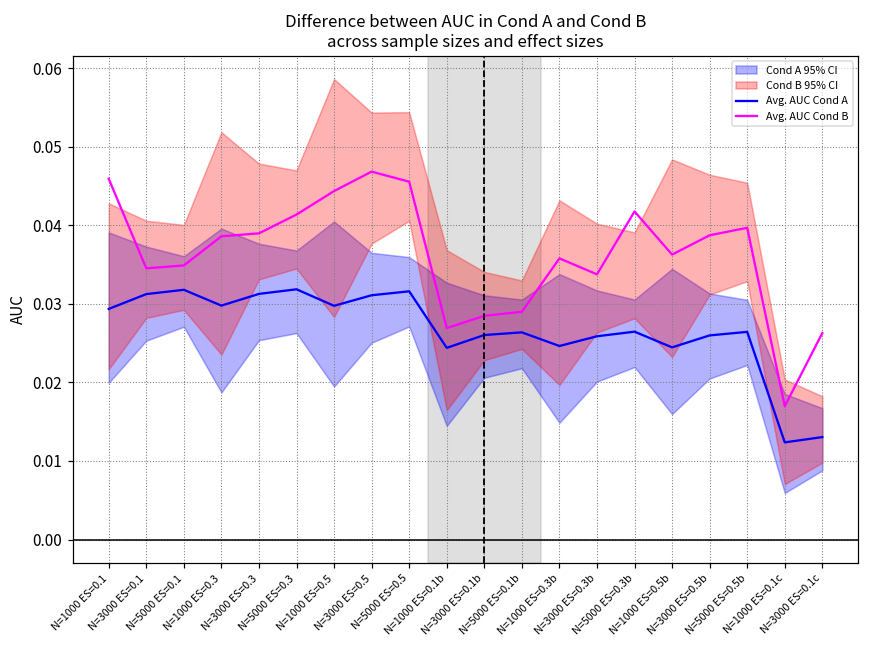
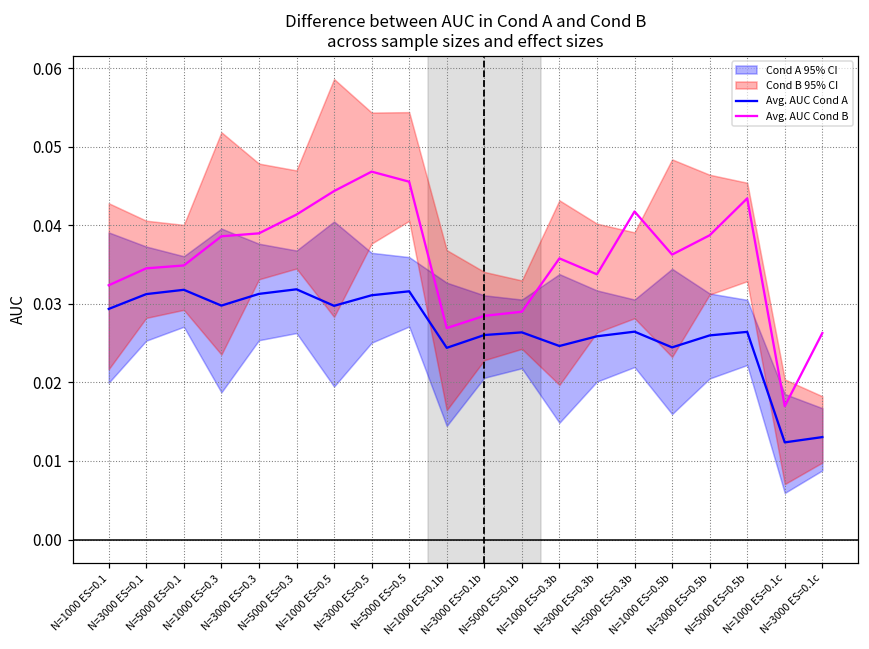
Avg. AUC Cond B, N=1000 ES=0.1: 0.046 -> 0.032
Avg. AUC Cond B, N=5000 ES=0.5b: 0.040 -> 0.043
